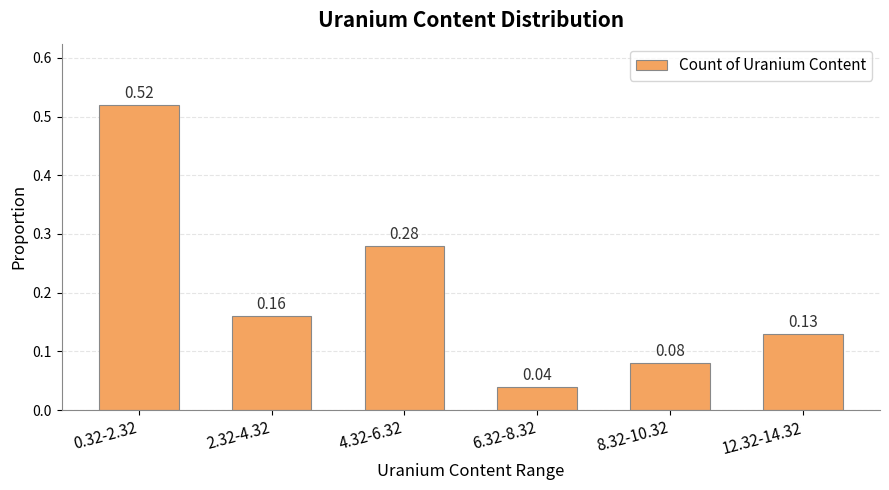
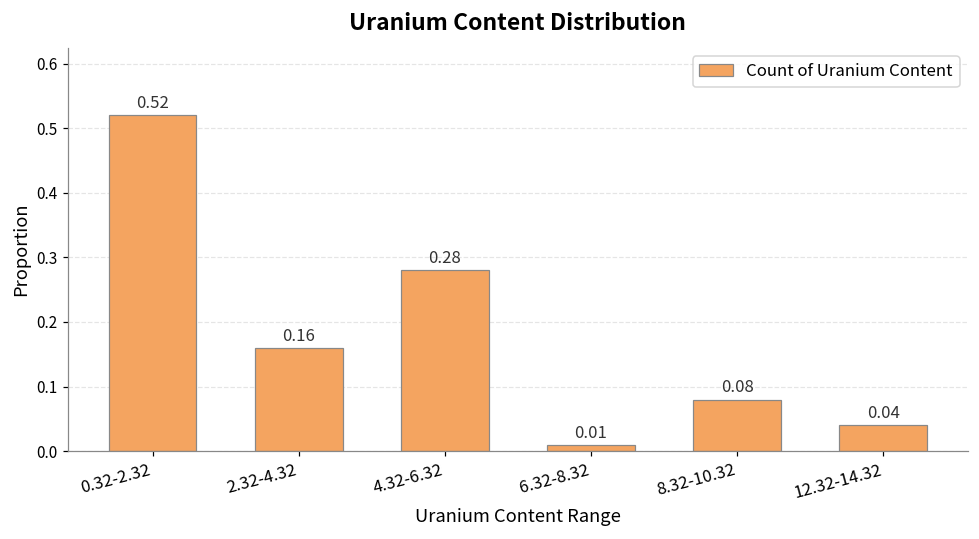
6.32-8.32: 0.04 -> 0.01
12.32-14.32: 0.13 -> 0.04
